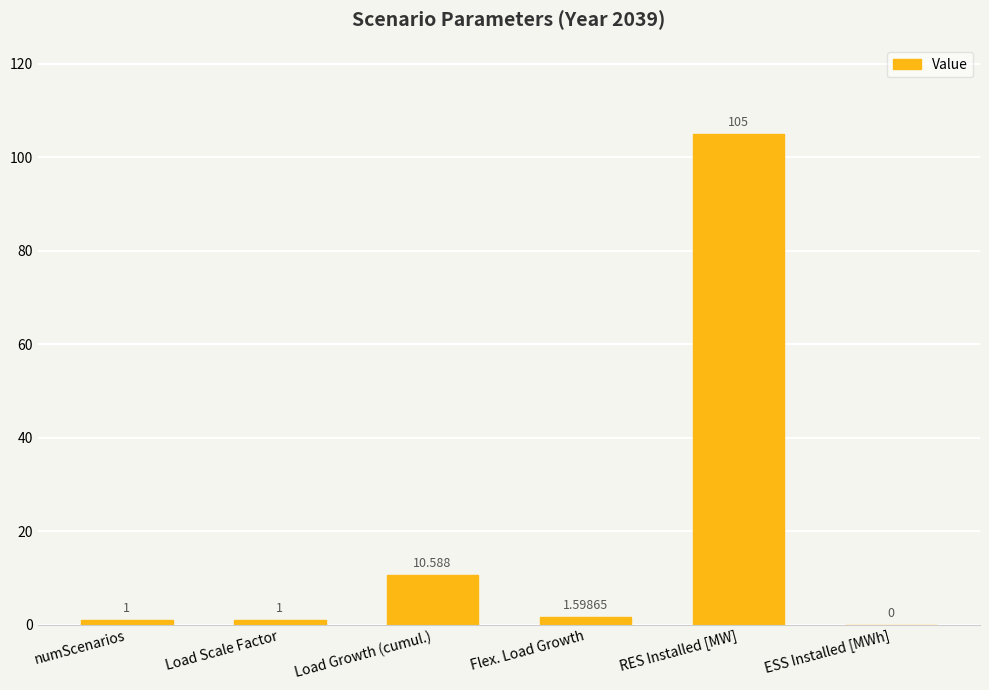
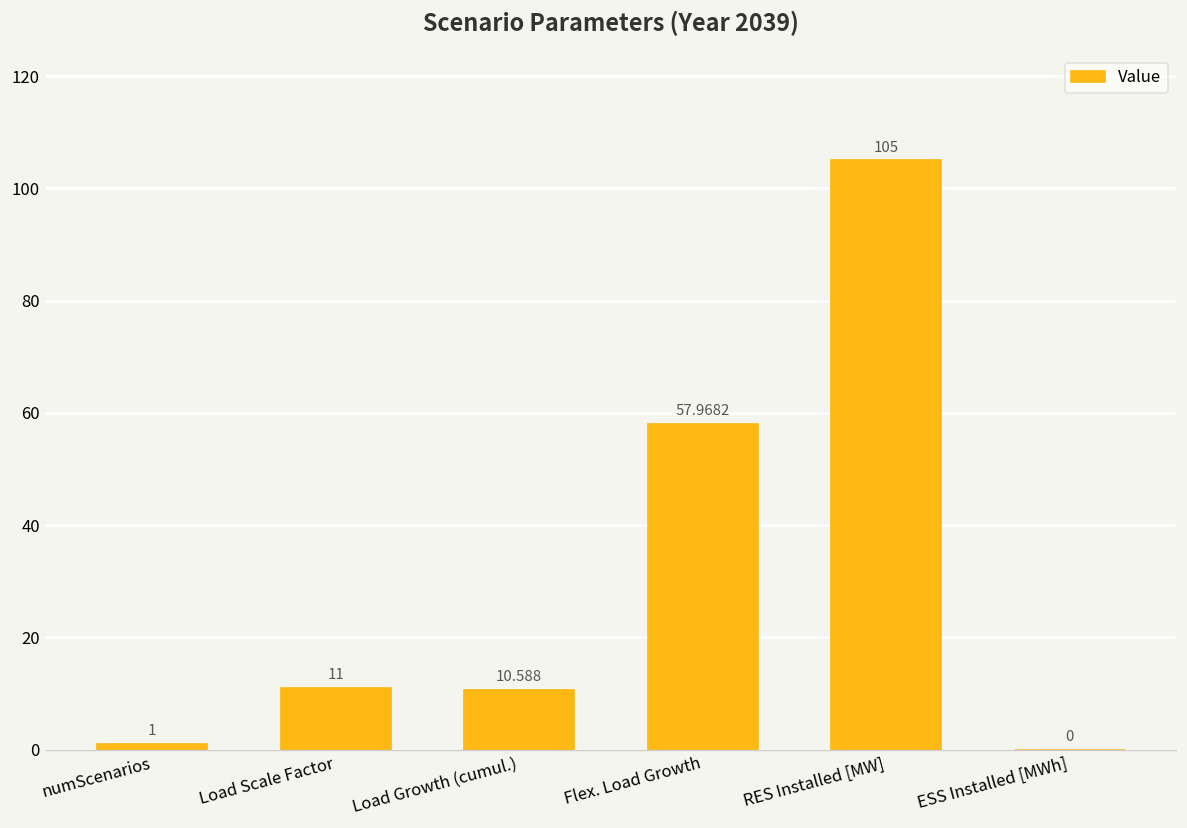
Load Scale Factor: 1 -> 11
Flex. Load Growth: 1.59865 -> 57.9682
